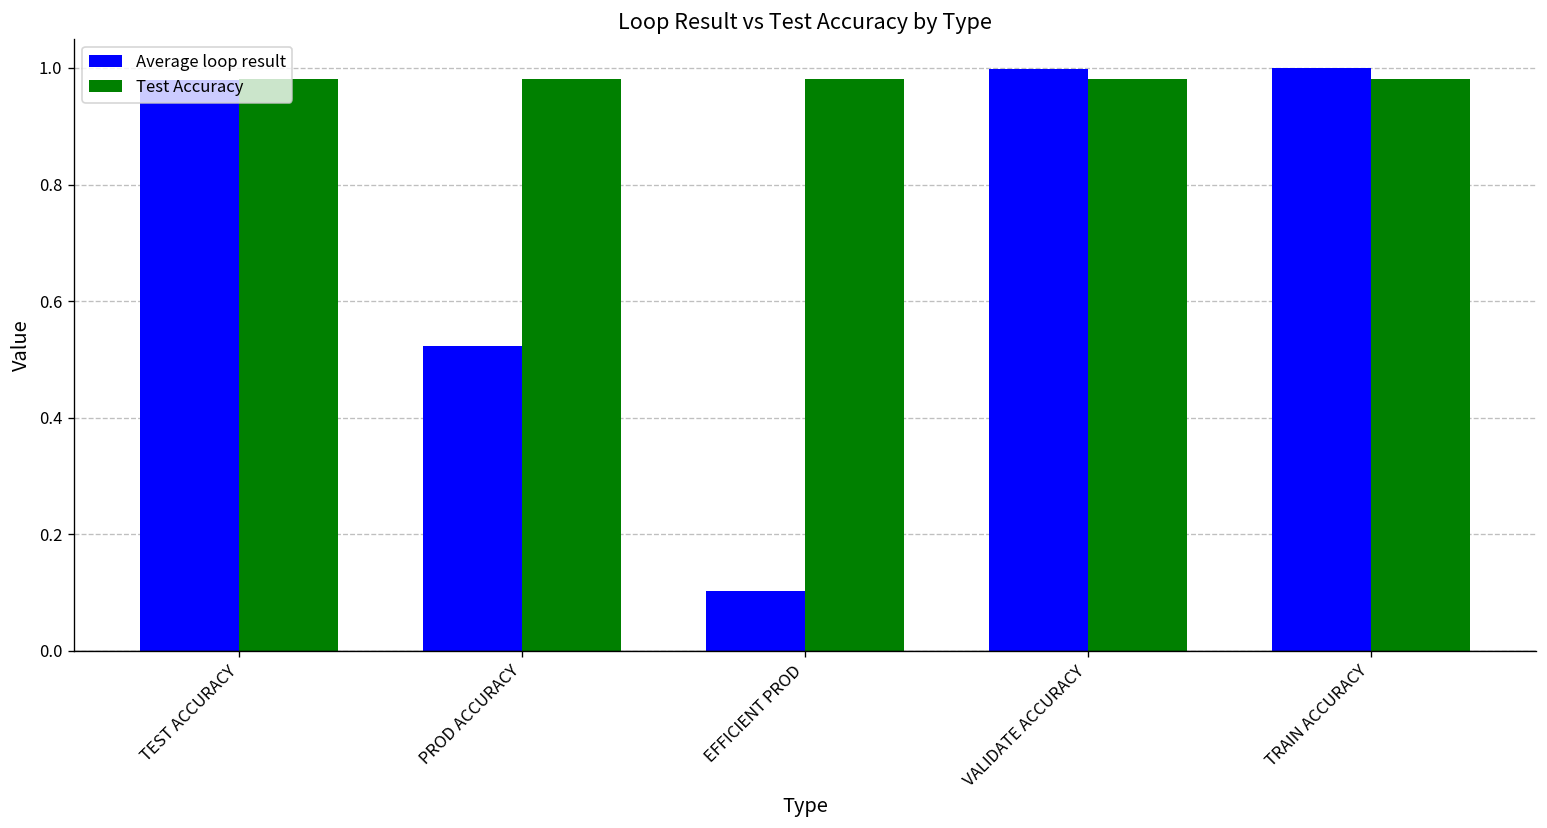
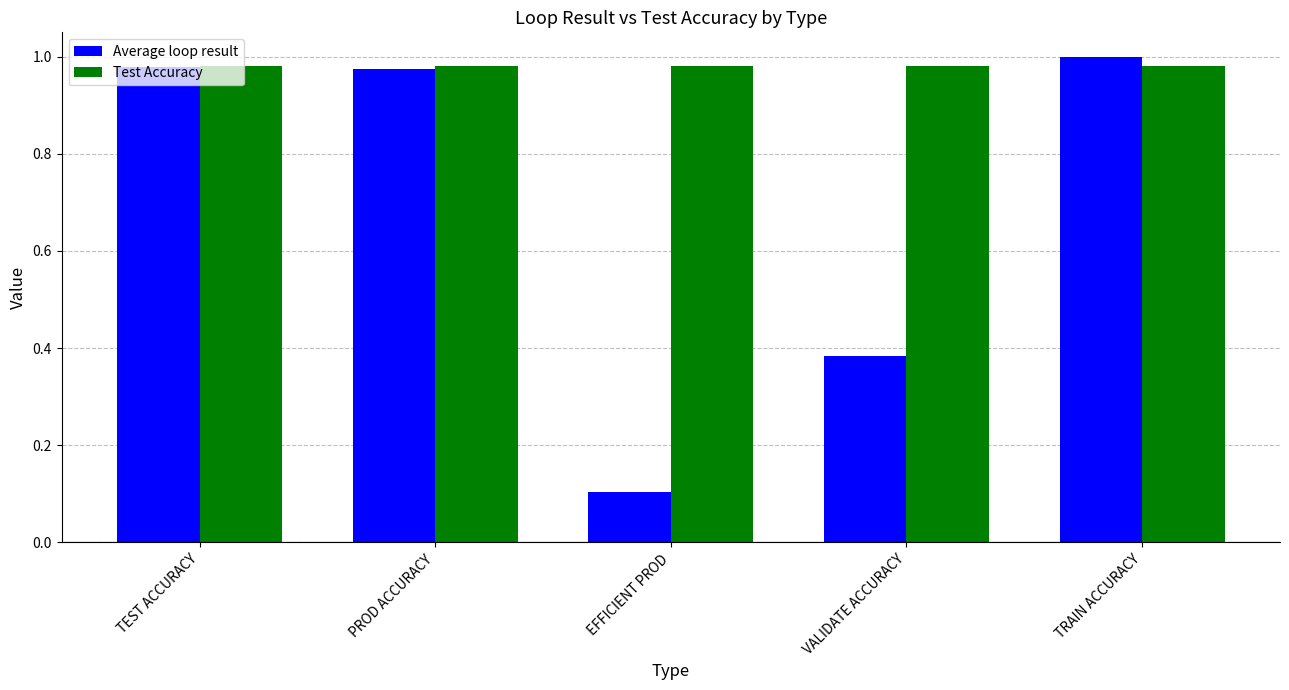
Average loop result, PROD ACCURACY: 0.52 -> 0.97
Average loop result, VALIDATE ACCURACY: 1.00 -> 0.38
